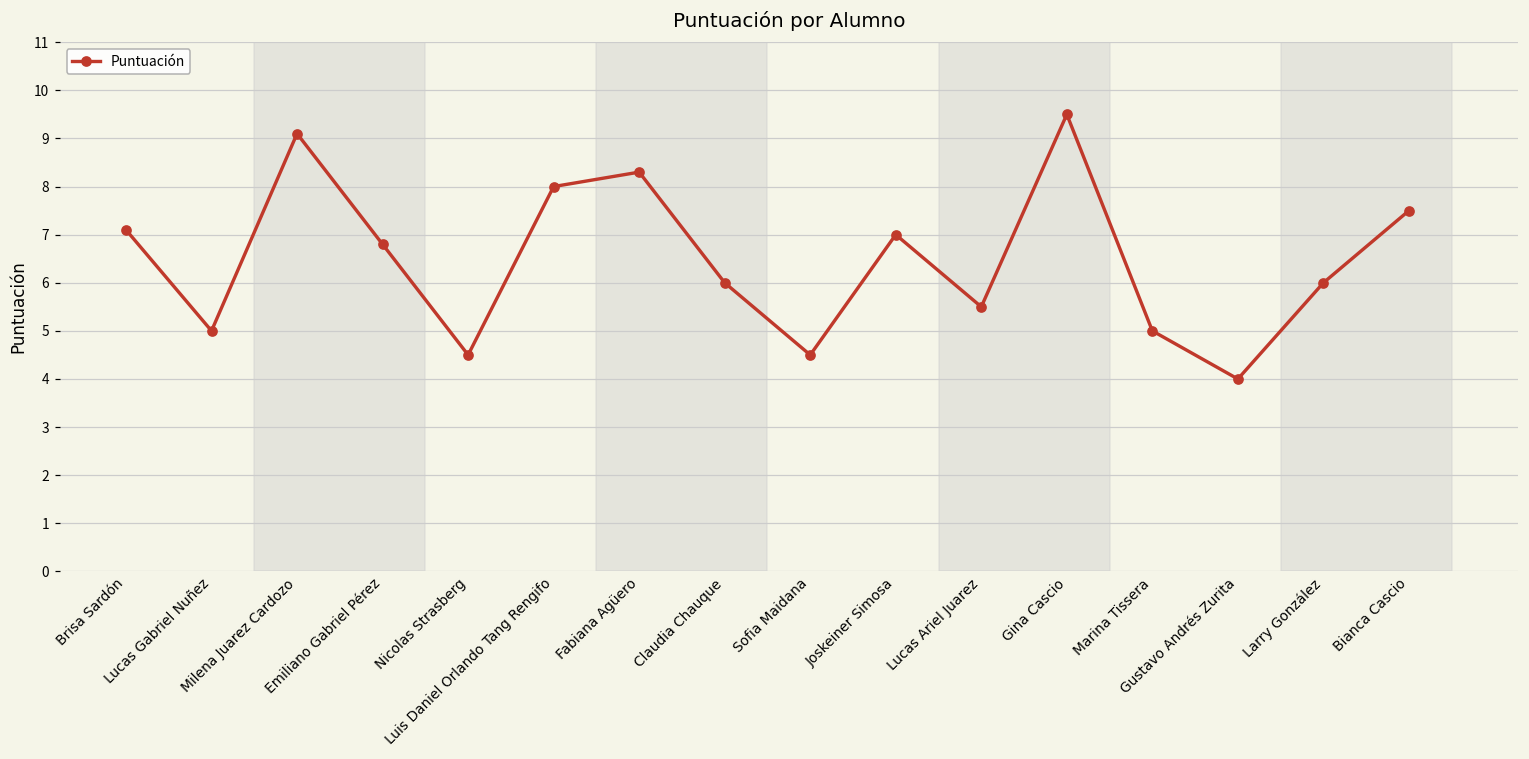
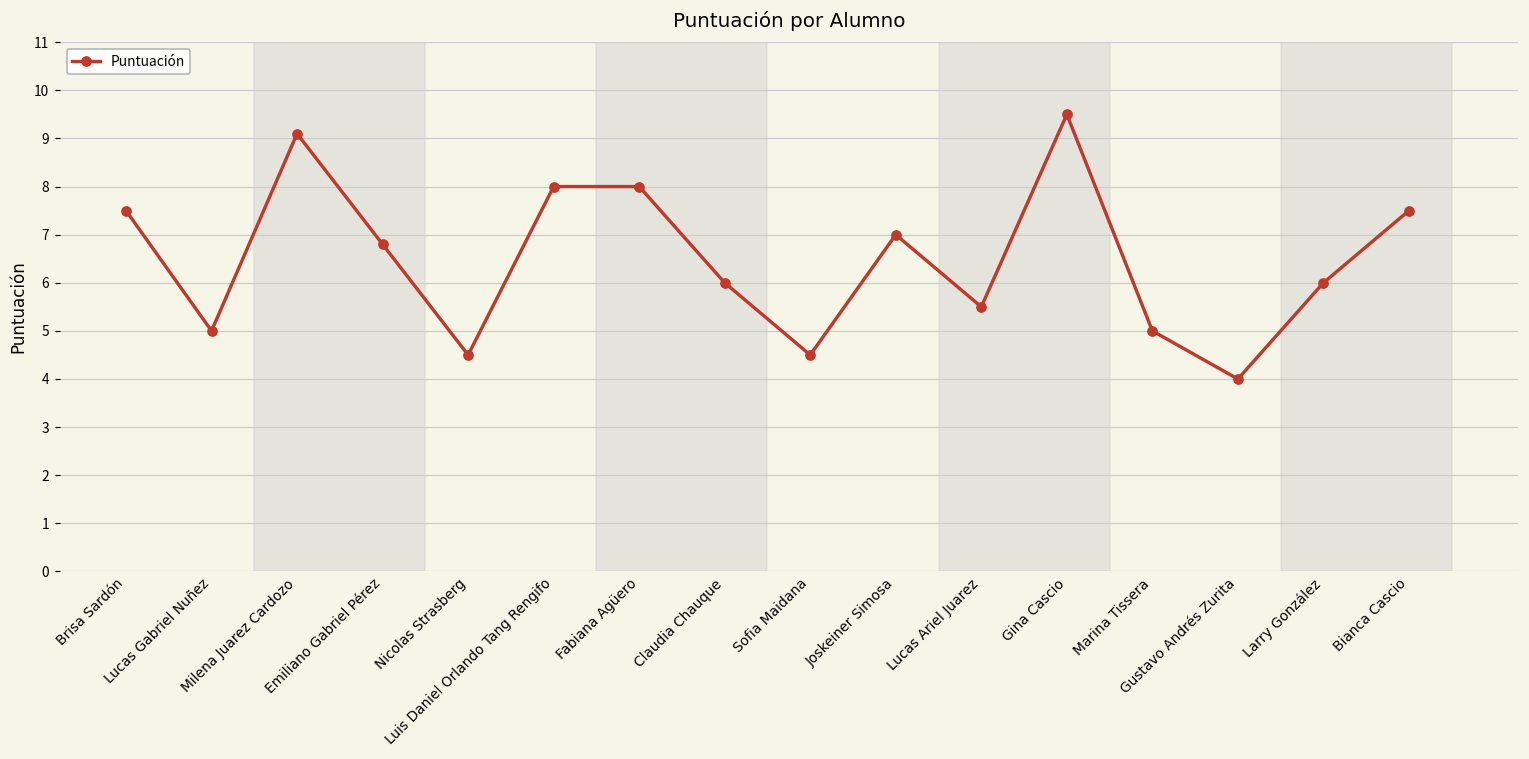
Brisa Sardón: 7.1 -> 7.5
Fabiana Agüero: 8.3 -> 8.0
